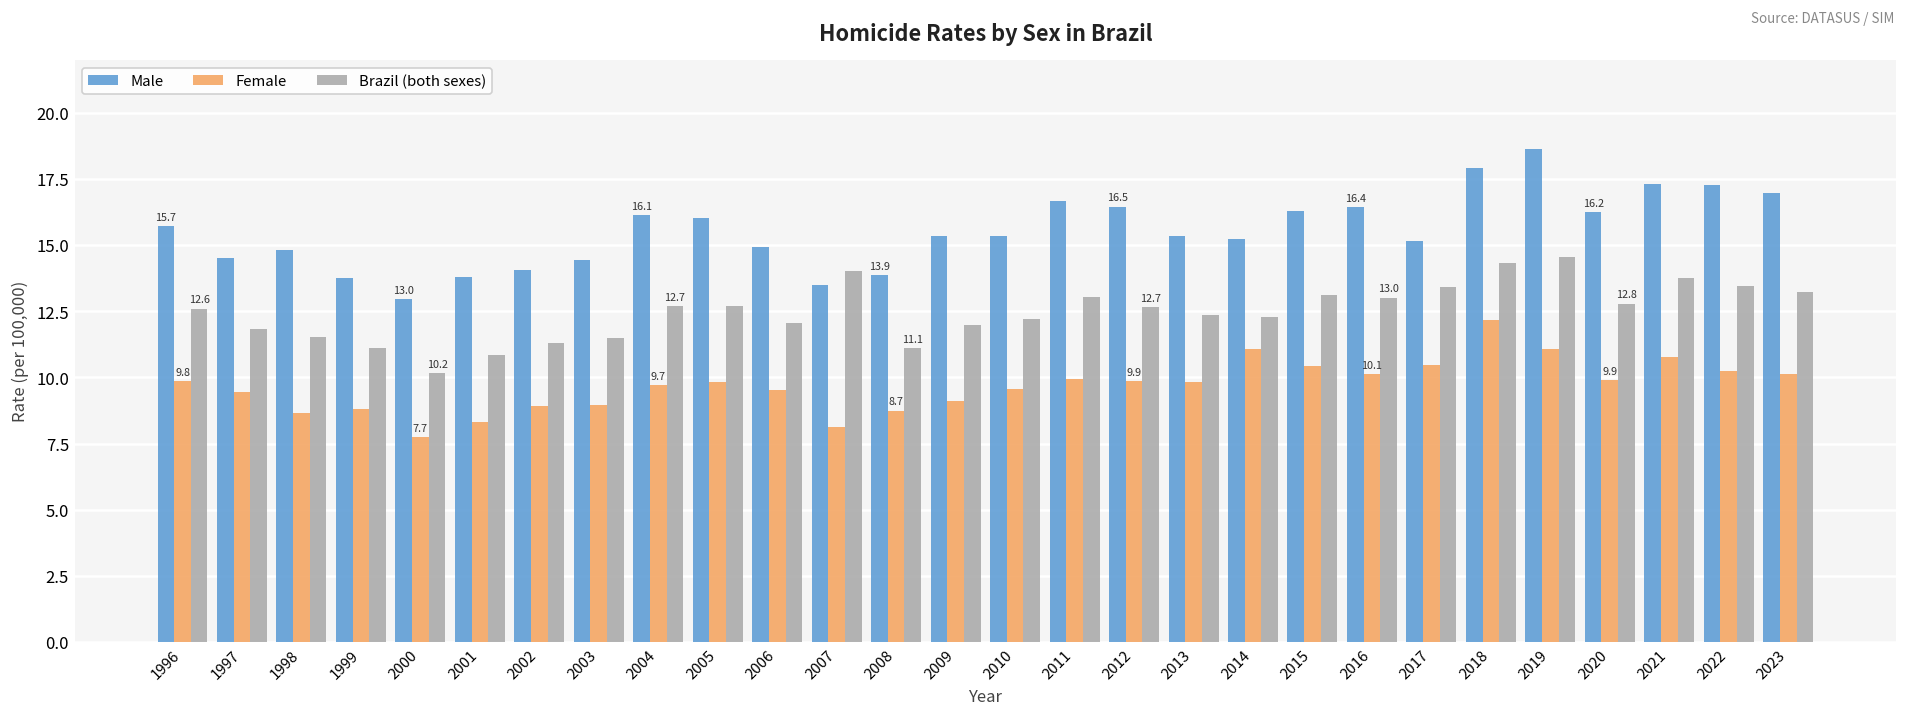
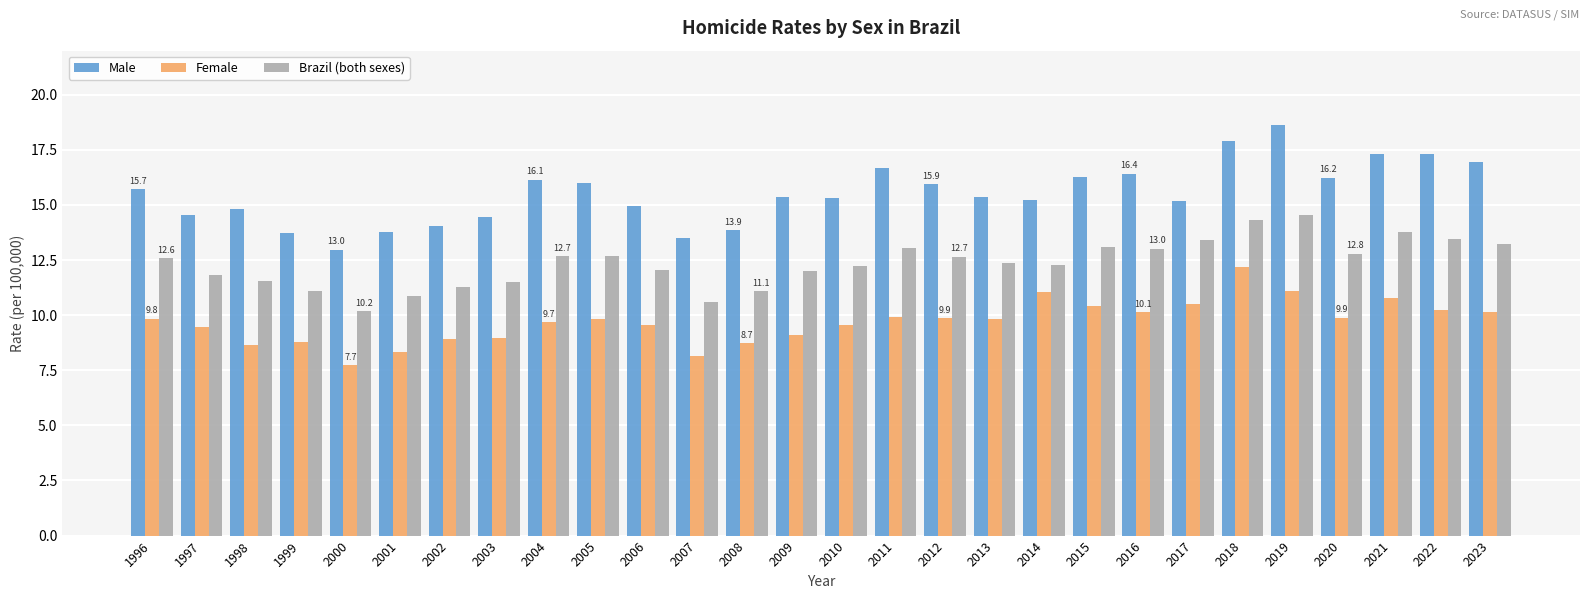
Brazil (both sexes), 2007: 14.0 -> 10.6
Male, 2012: 16.5 -> 15.9
